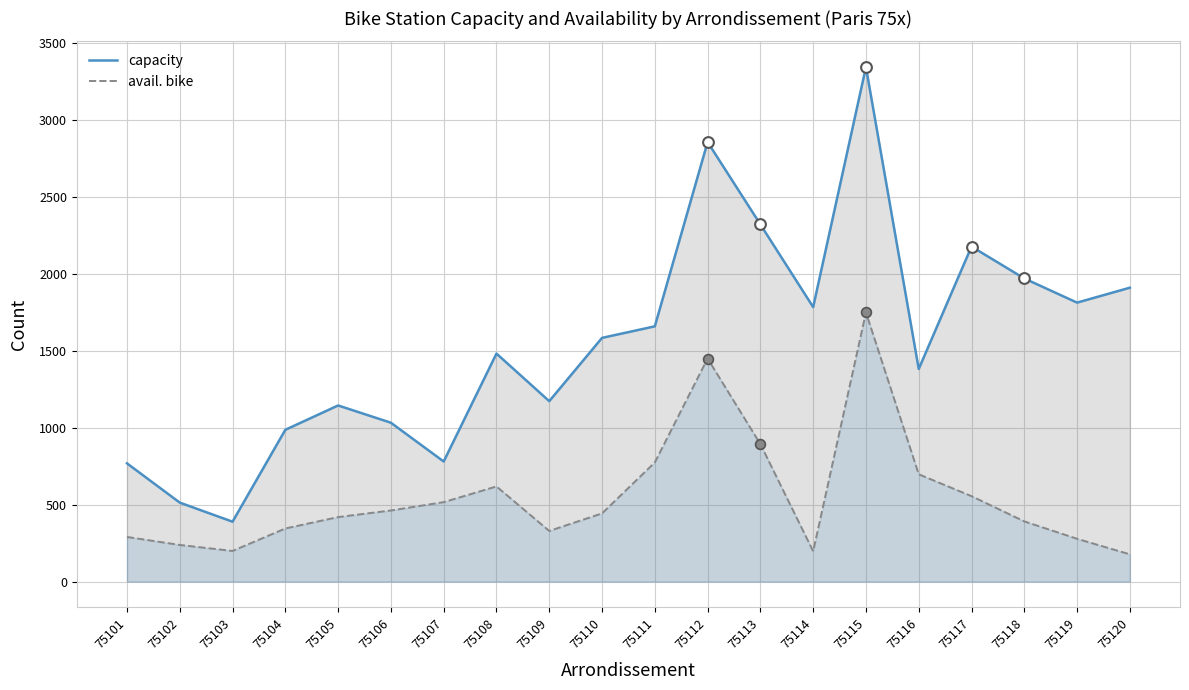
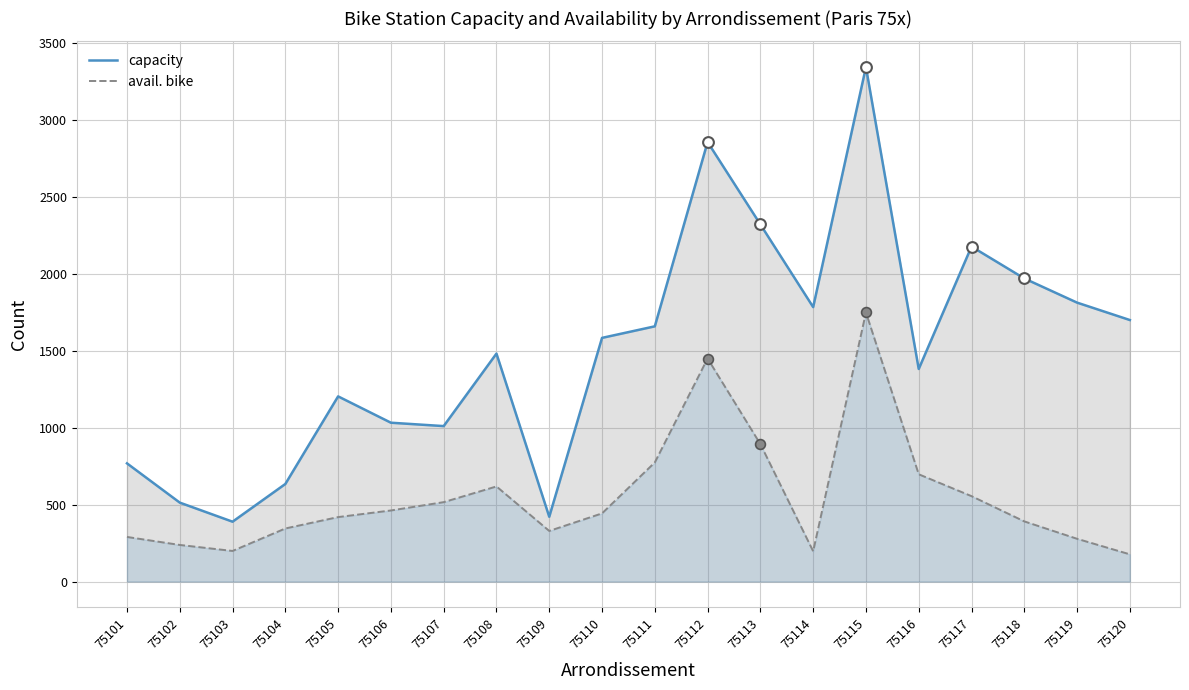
capacity, 75104: 990 -> 630
capacity, 75105: 1140 -> 1200
capacity, 75107: 780 -> 1010
capacity, 75109: 1170 -> 420
capacity, 75120: 1910 -> 1700
